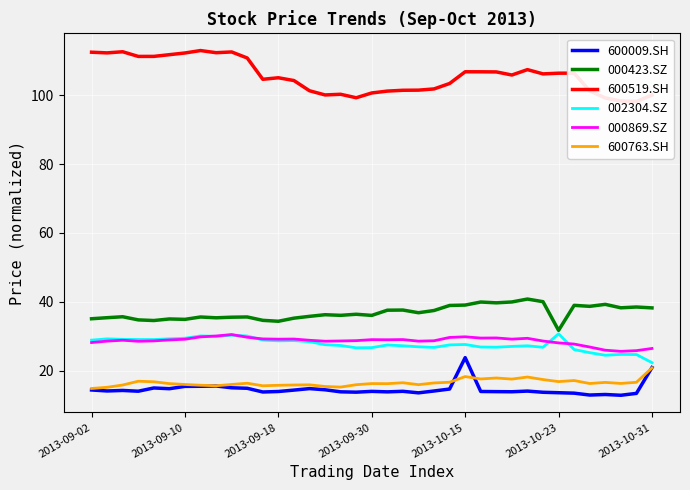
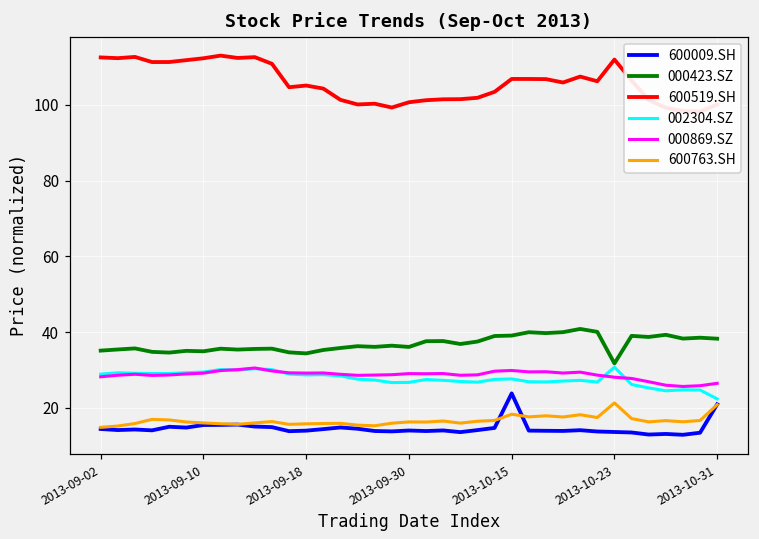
600519.SH, 2013-10-23: 106 -> 112
600763.SH, 2013-10-23: 17 -> 21
